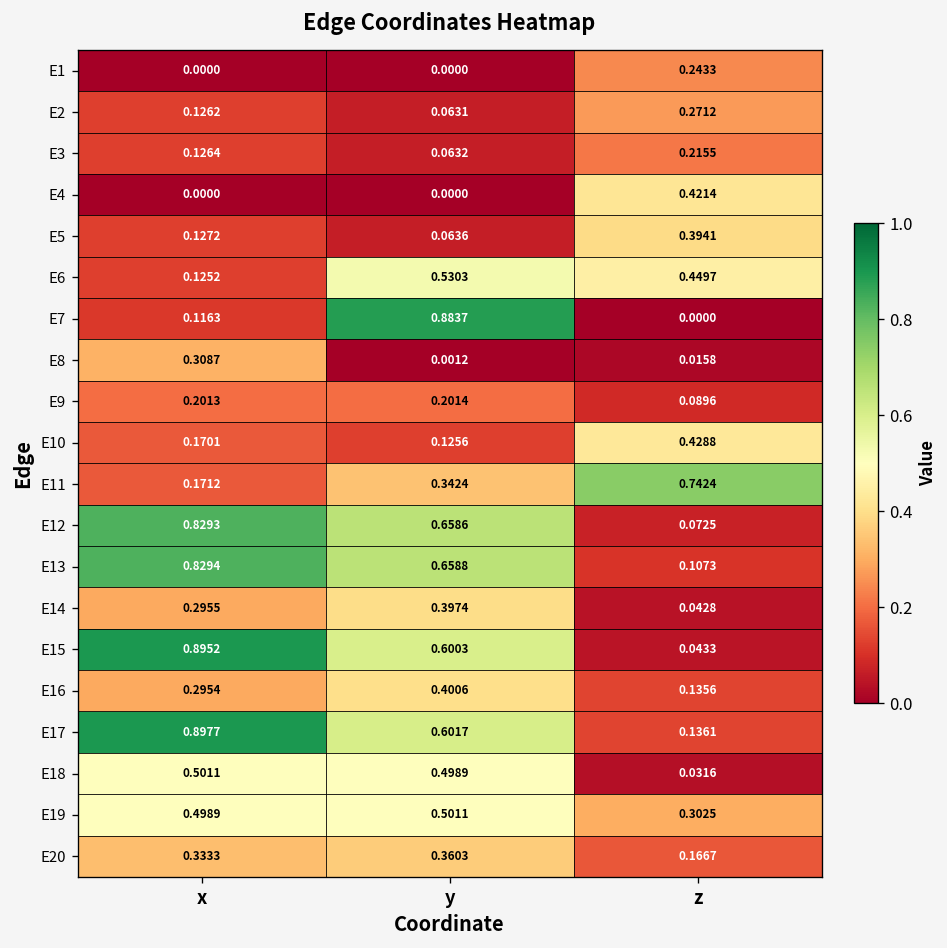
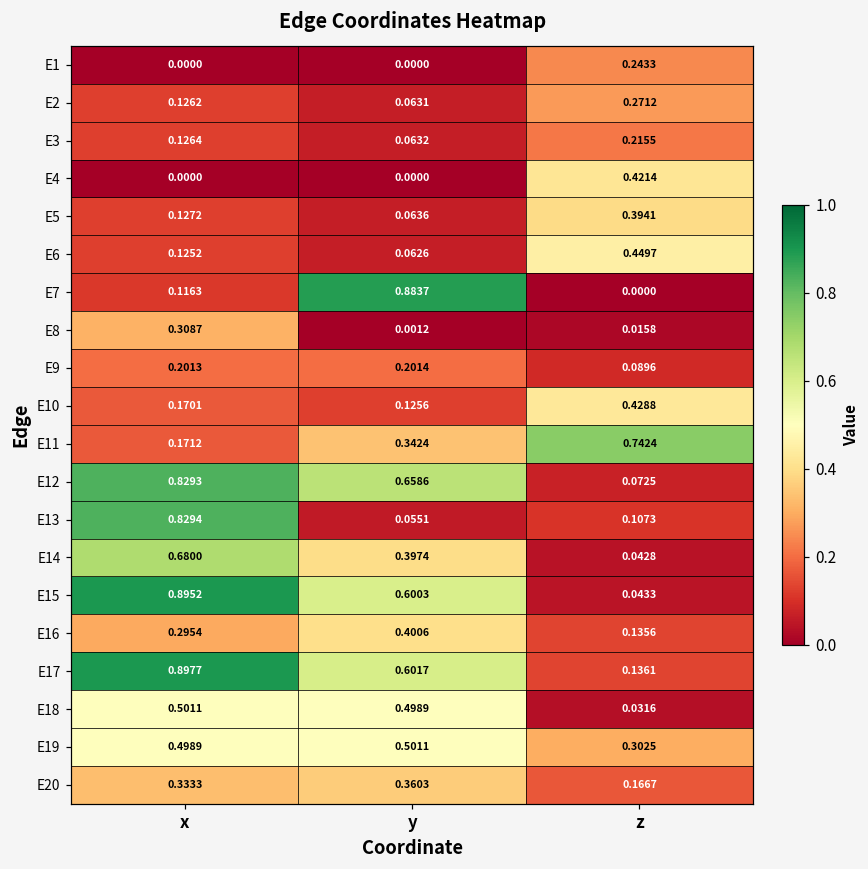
E6, y: 0.5303 -> 0.0626
E13, y: 0.6588 -> 0.0551
E14, x: 0.2955 -> 0.6800
